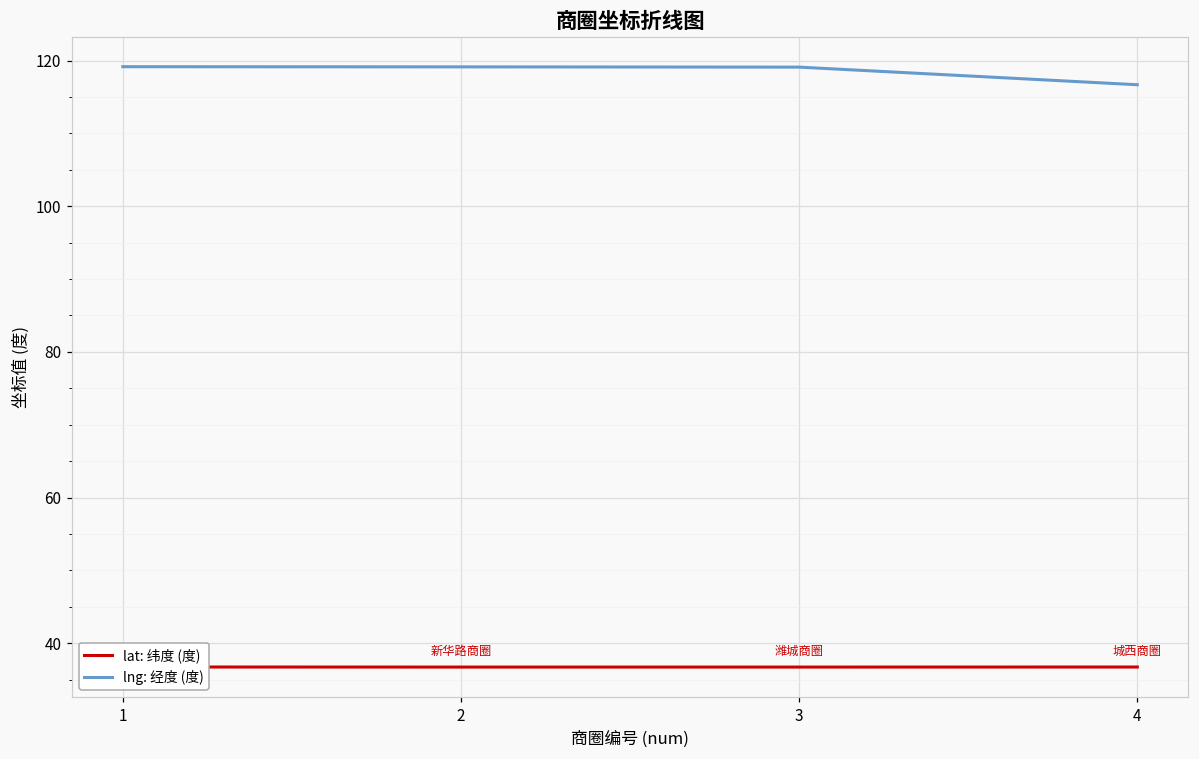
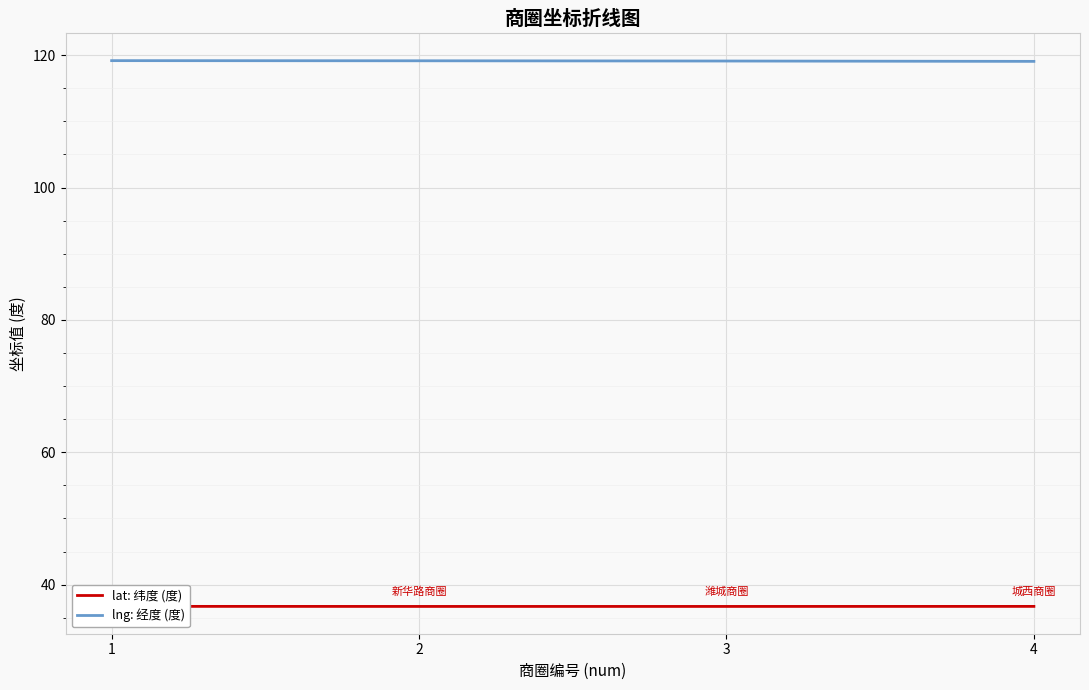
lng: 经度 (度), 4: 117 -> 119
